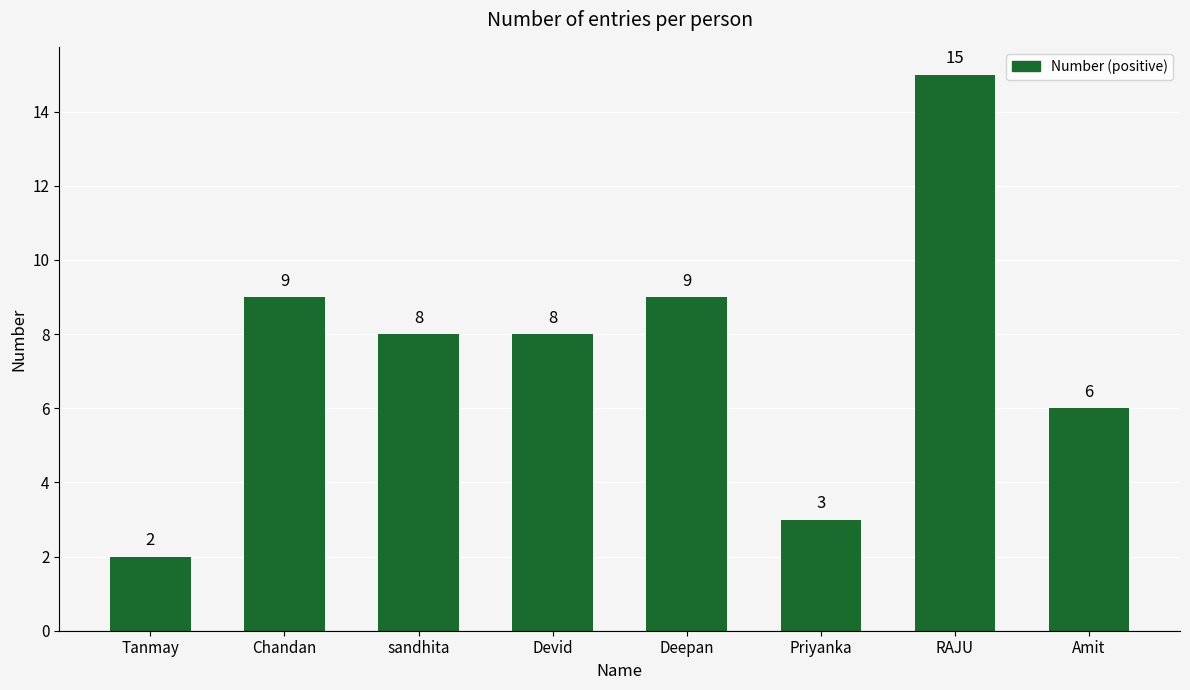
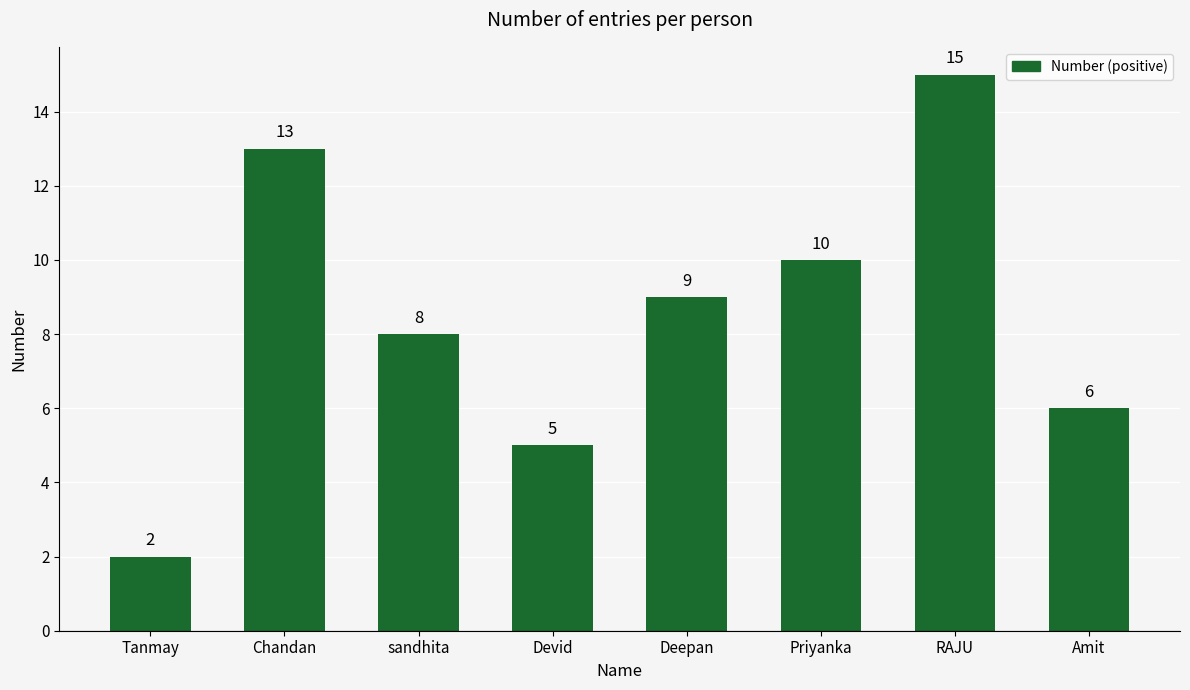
Chandan: 9 -> 13
Devid: 8 -> 5
Priyanka: 3 -> 10
